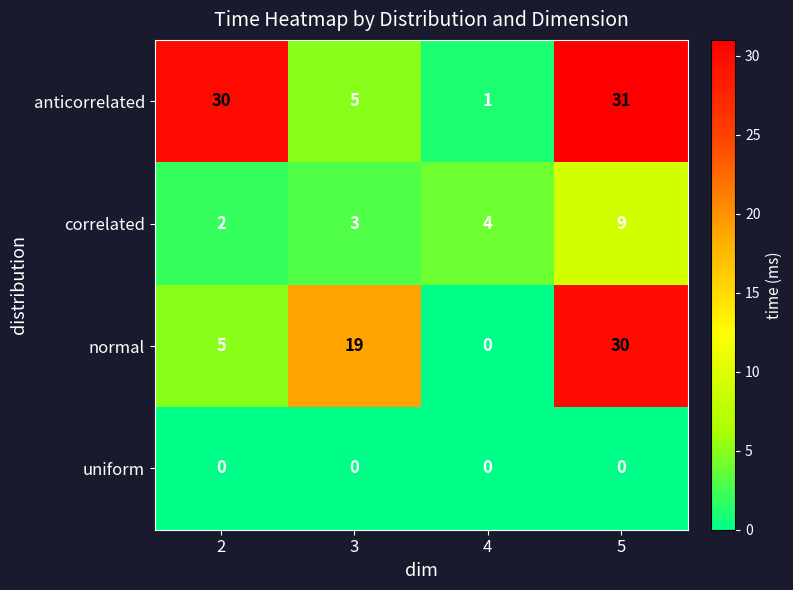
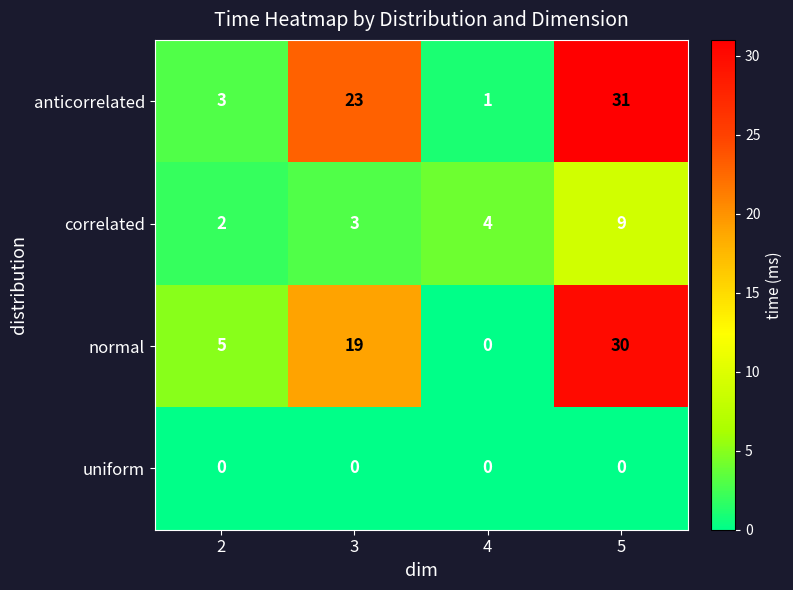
anticorrelated, 2: 30 -> 3
anticorrelated, 3: 5 -> 23
